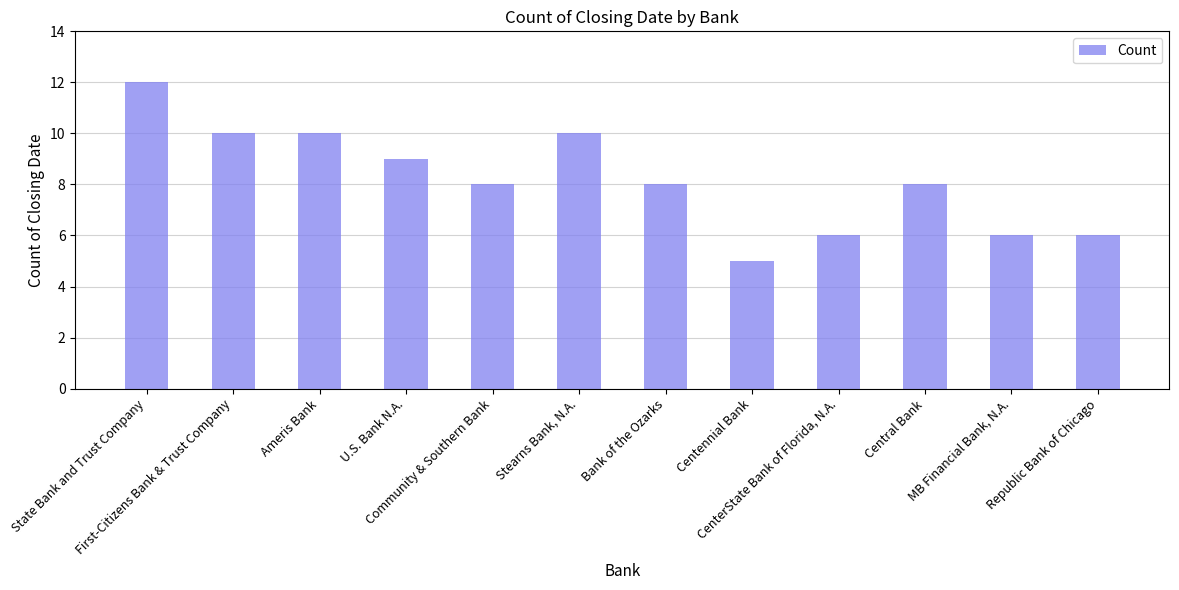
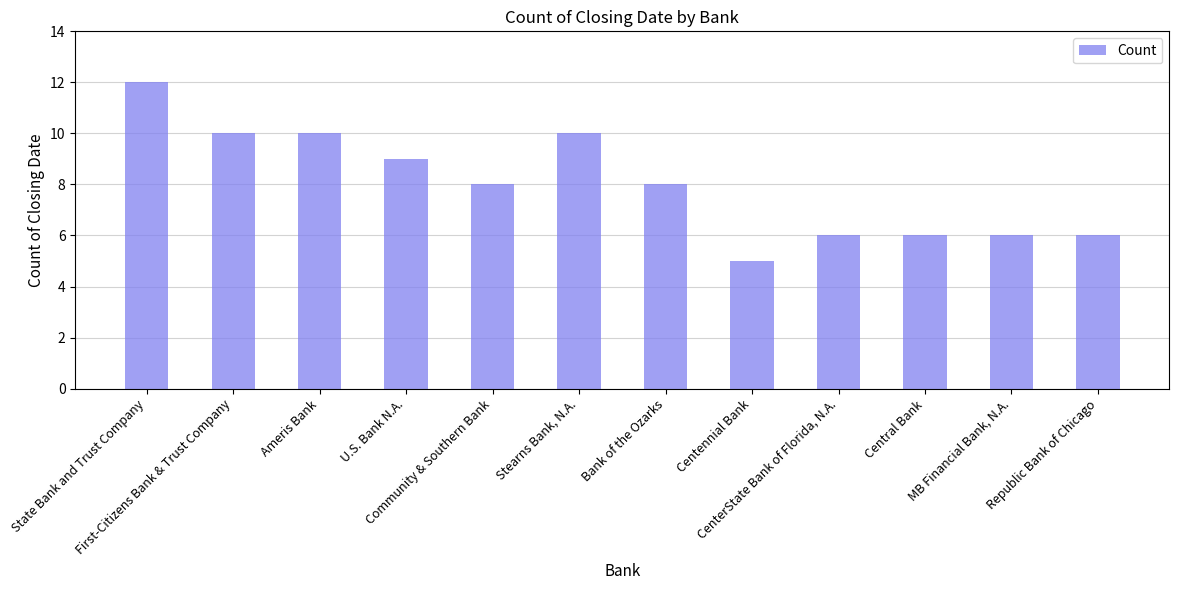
Central Bank: 8 -> 6
